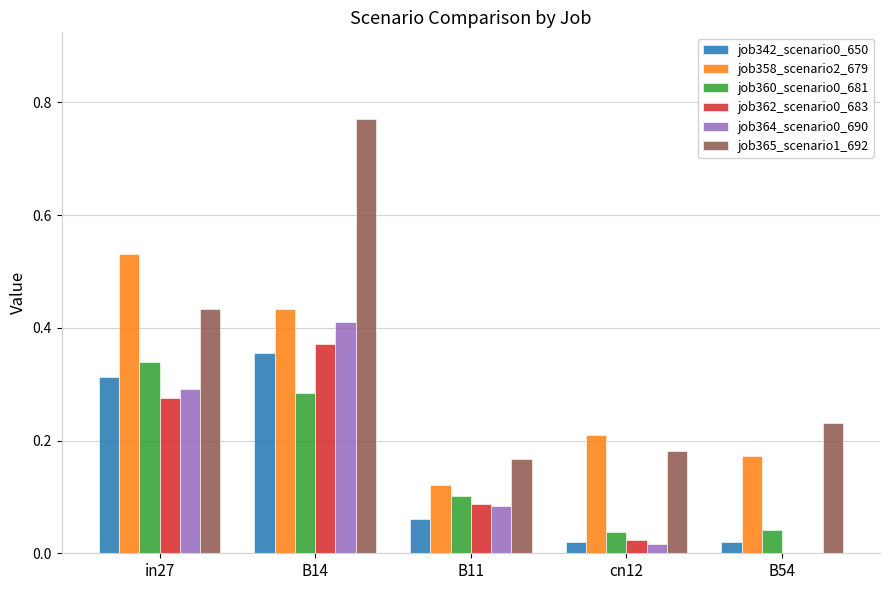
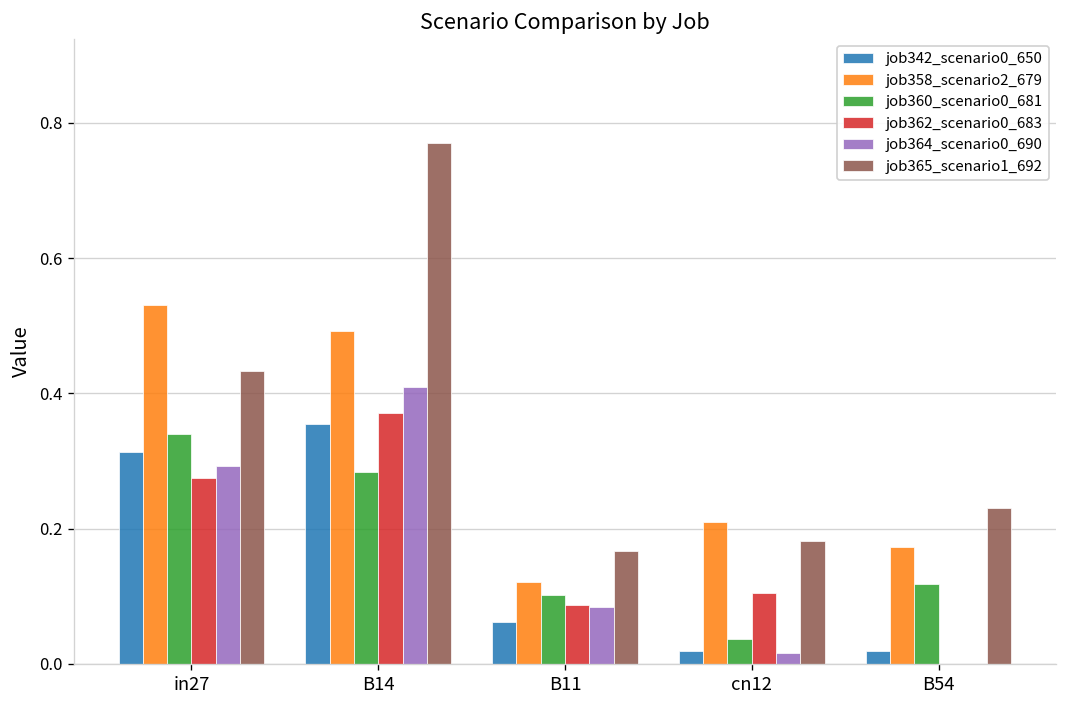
job358_scenario2_679, B14: 0.43 -> 0.49
job362_scenario0_683, cn12: 0.02 -> 0.11
job360_scenario0_681, B54: 0.04 -> 0.12
